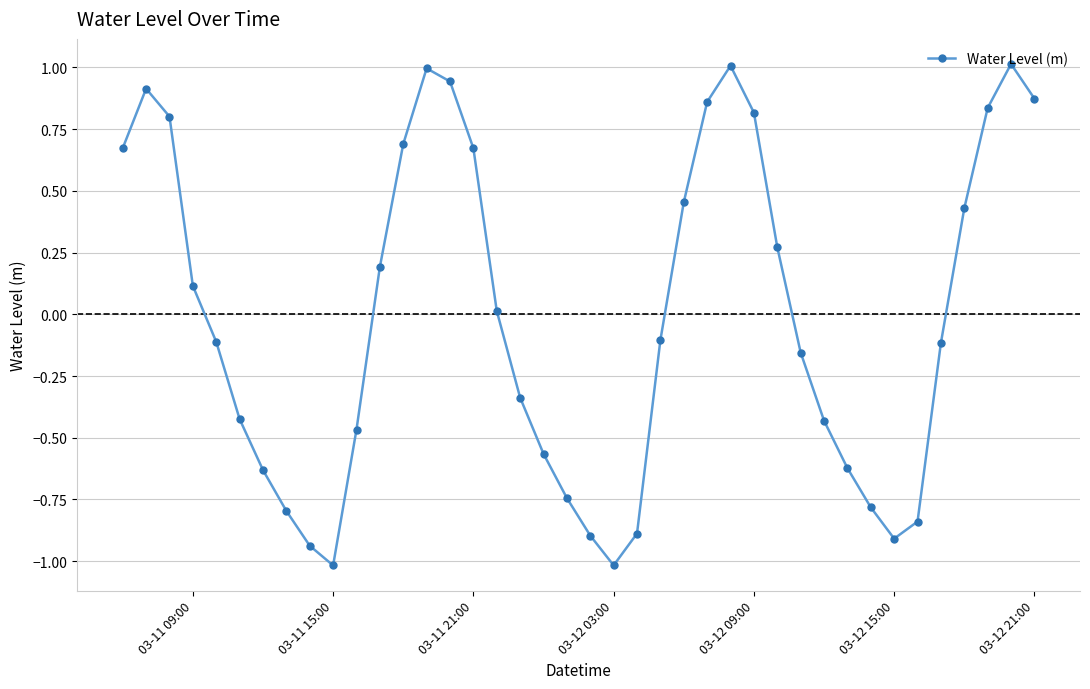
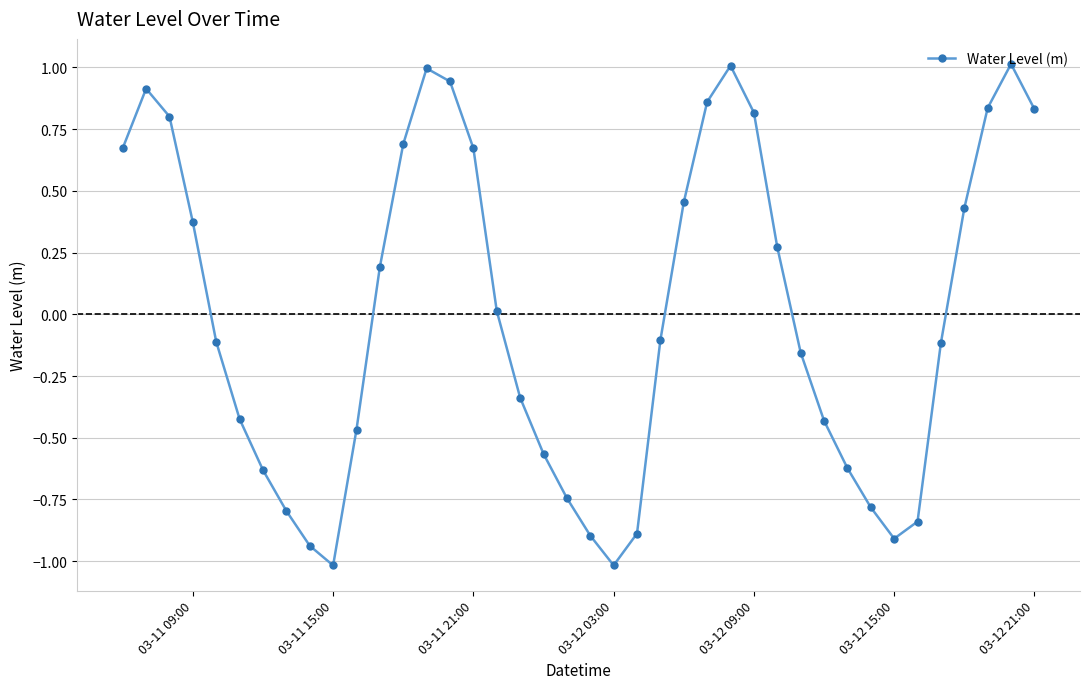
03-11 09:00: 0.11 -> 0.37
03-12 21:00: 0.87 -> 0.83
